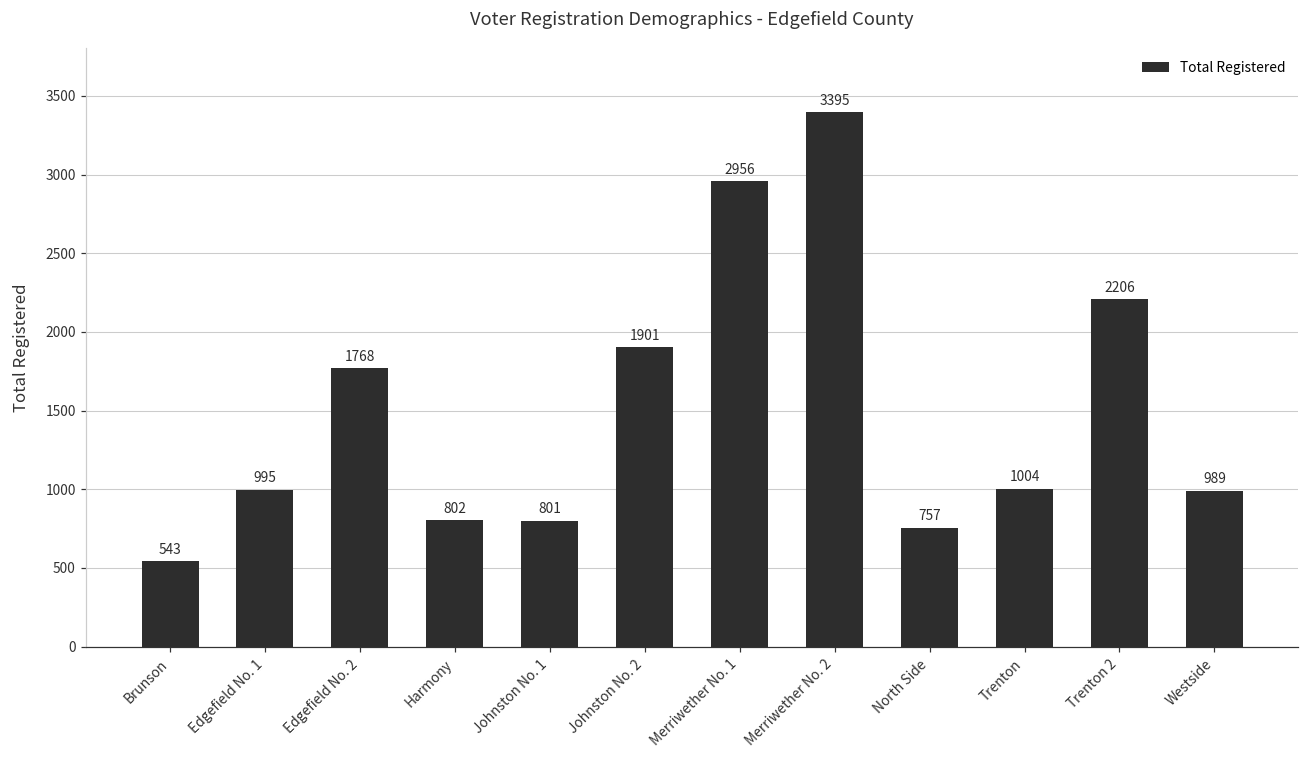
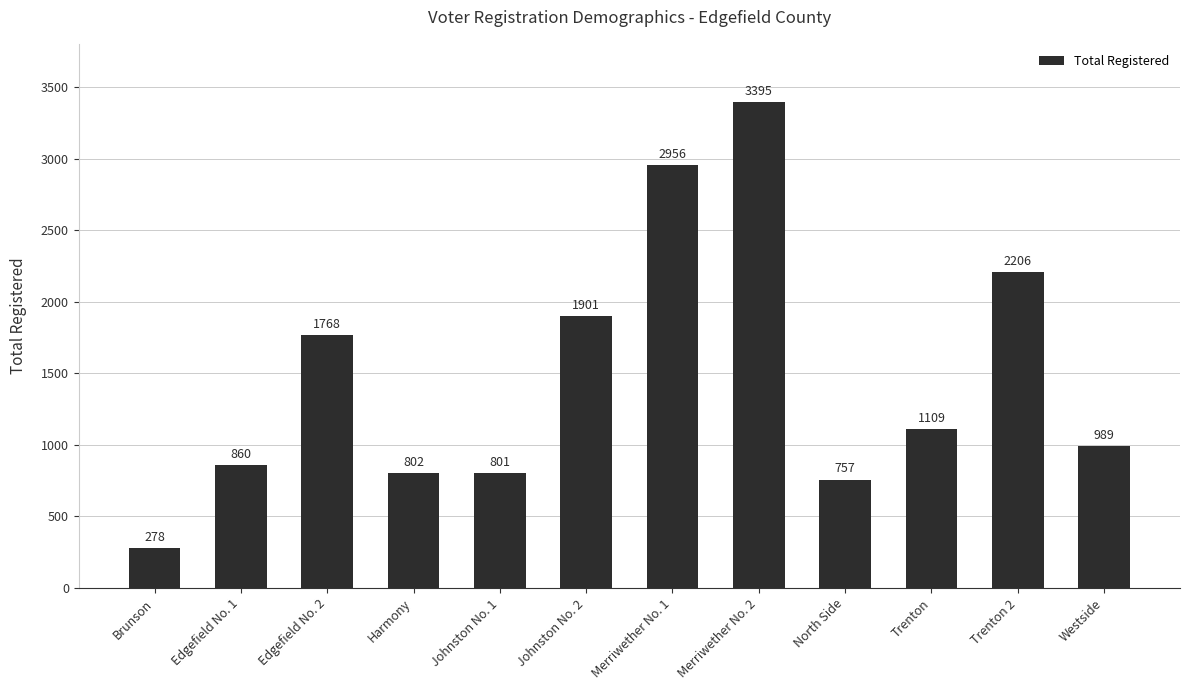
Brunson: 543 -> 278
Edgefield No. 1: 995 -> 860
Trenton: 1004 -> 1109
